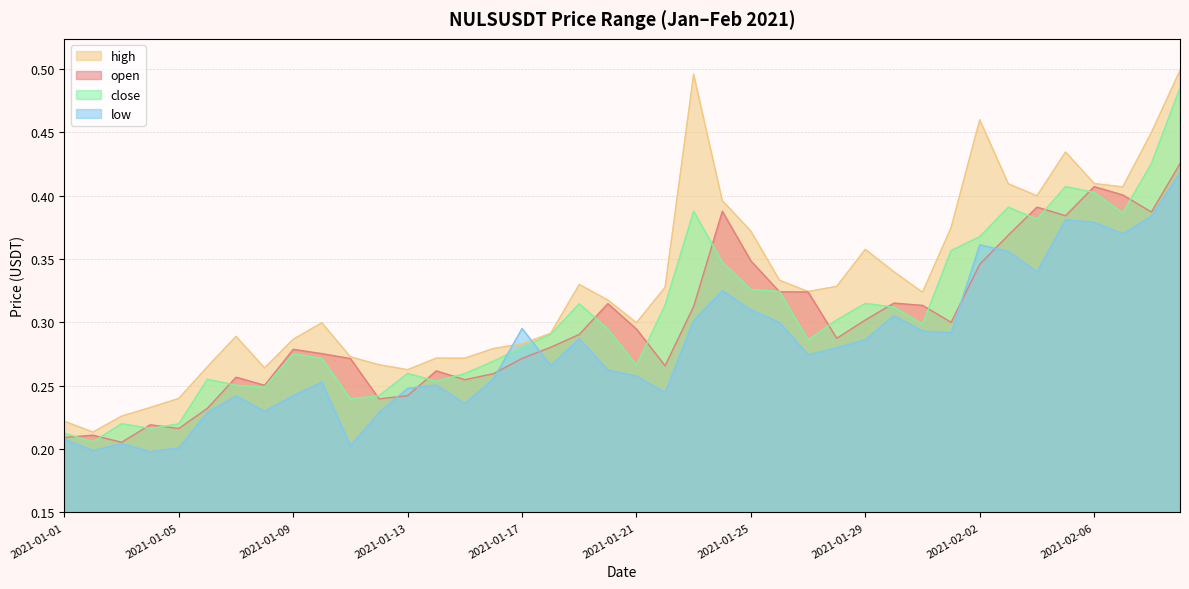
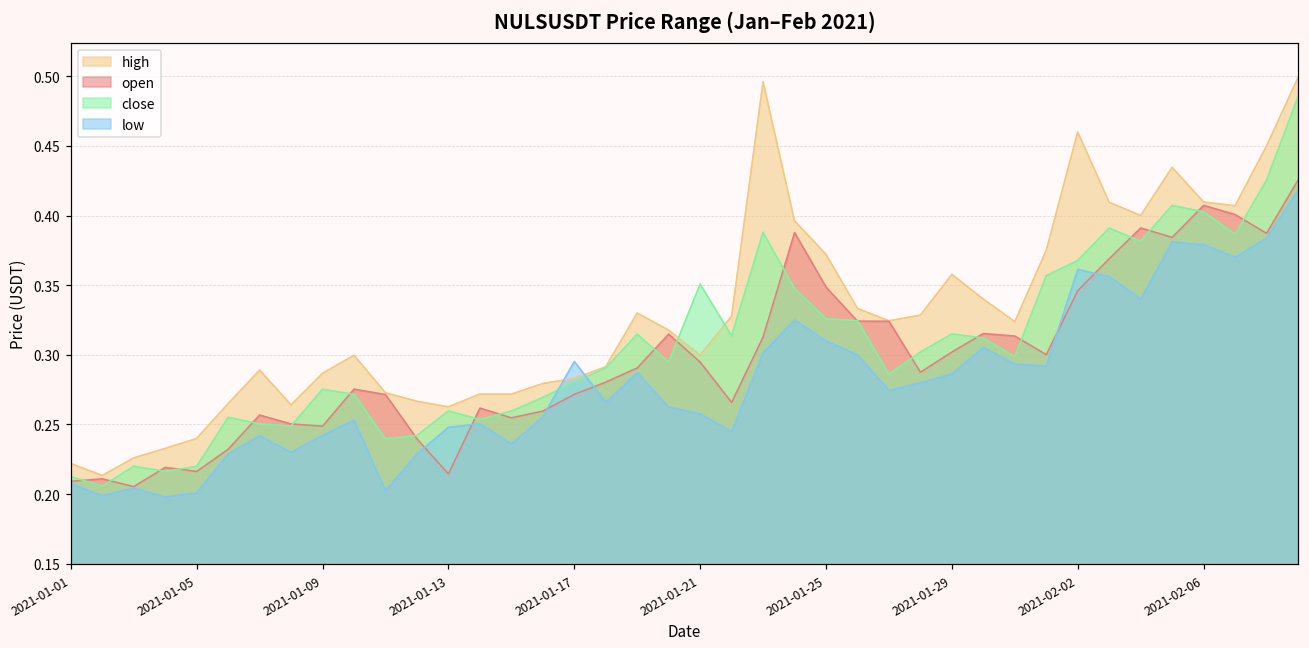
open, 2021-01-09: 0.279 -> 0.249
open, 2021-01-13: 0.242 -> 0.215
close, 2021-01-21: 0.266 -> 0.351
